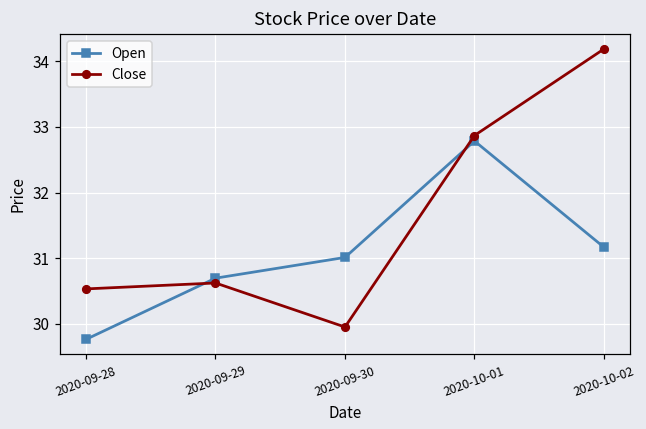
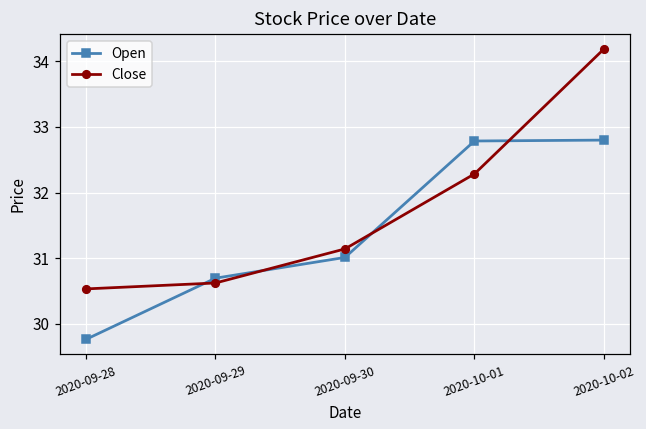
Close, 2020-09-30: 29.9 -> 31.1
Close, 2020-10-01: 32.9 -> 32.3
Open, 2020-10-02: 31.2 -> 32.8
